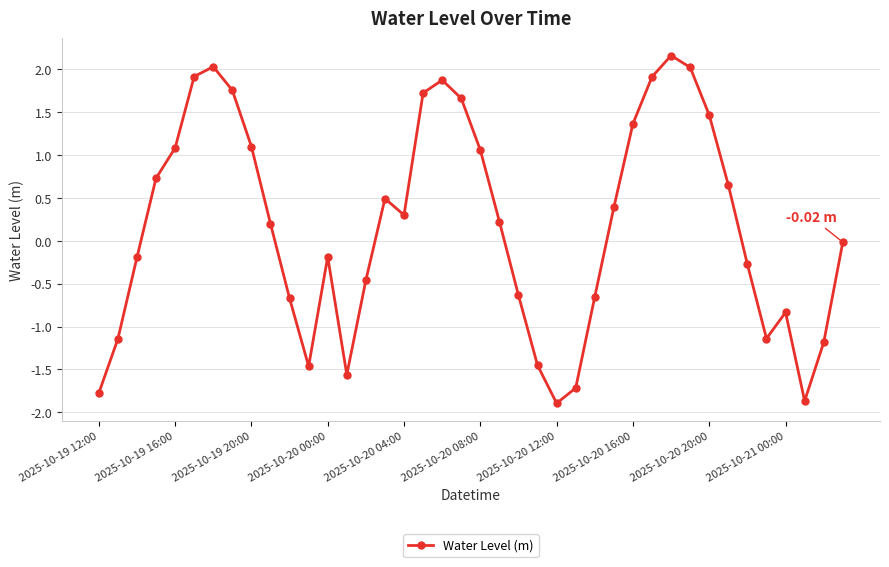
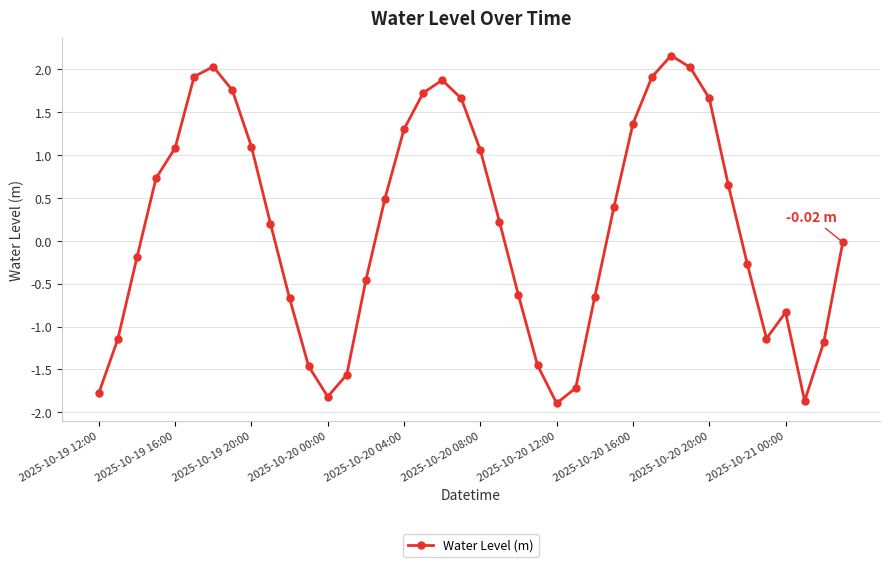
2025-10-20 00:00: -0.2 -> -1.8
2025-10-20 04:00: 0.3 -> 1.3
2025-10-20 20:00: 1.5 -> 1.7
